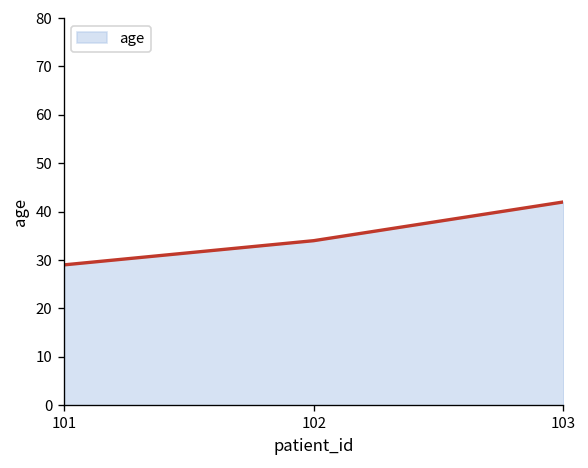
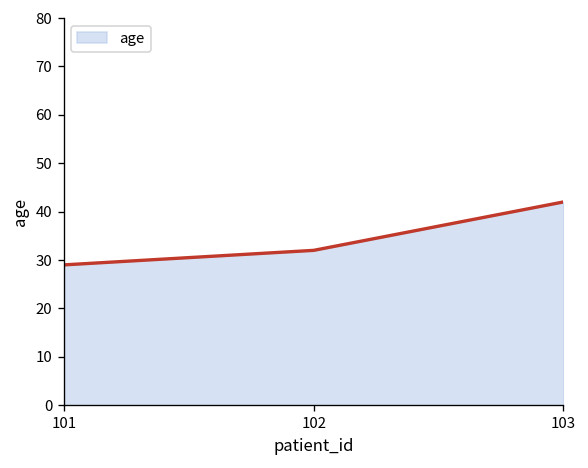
102: 34 -> 32
